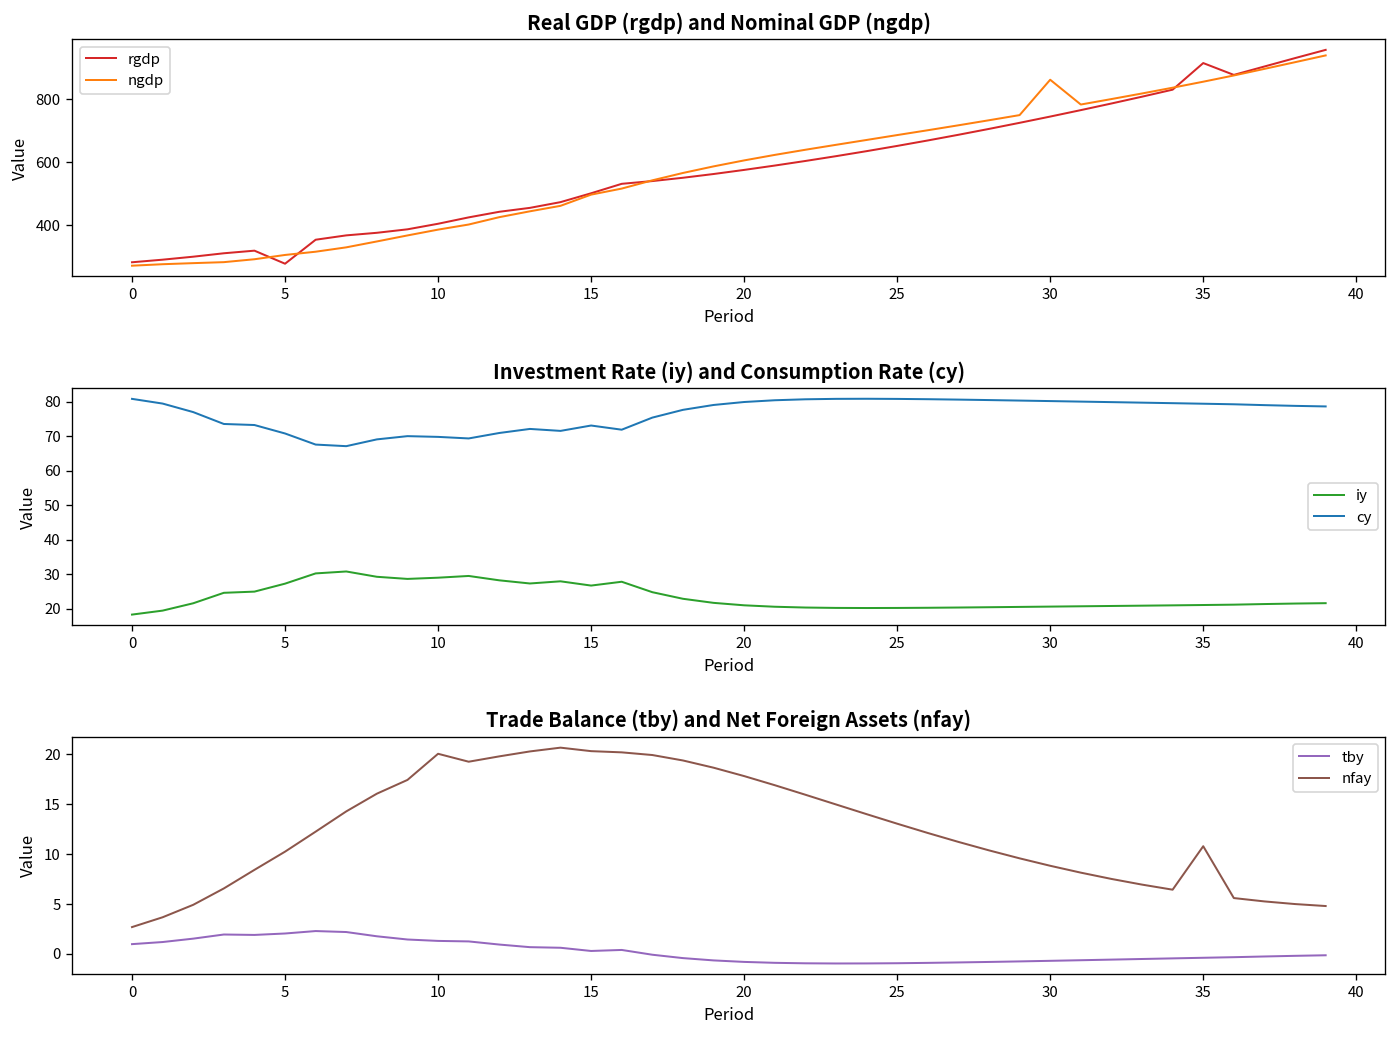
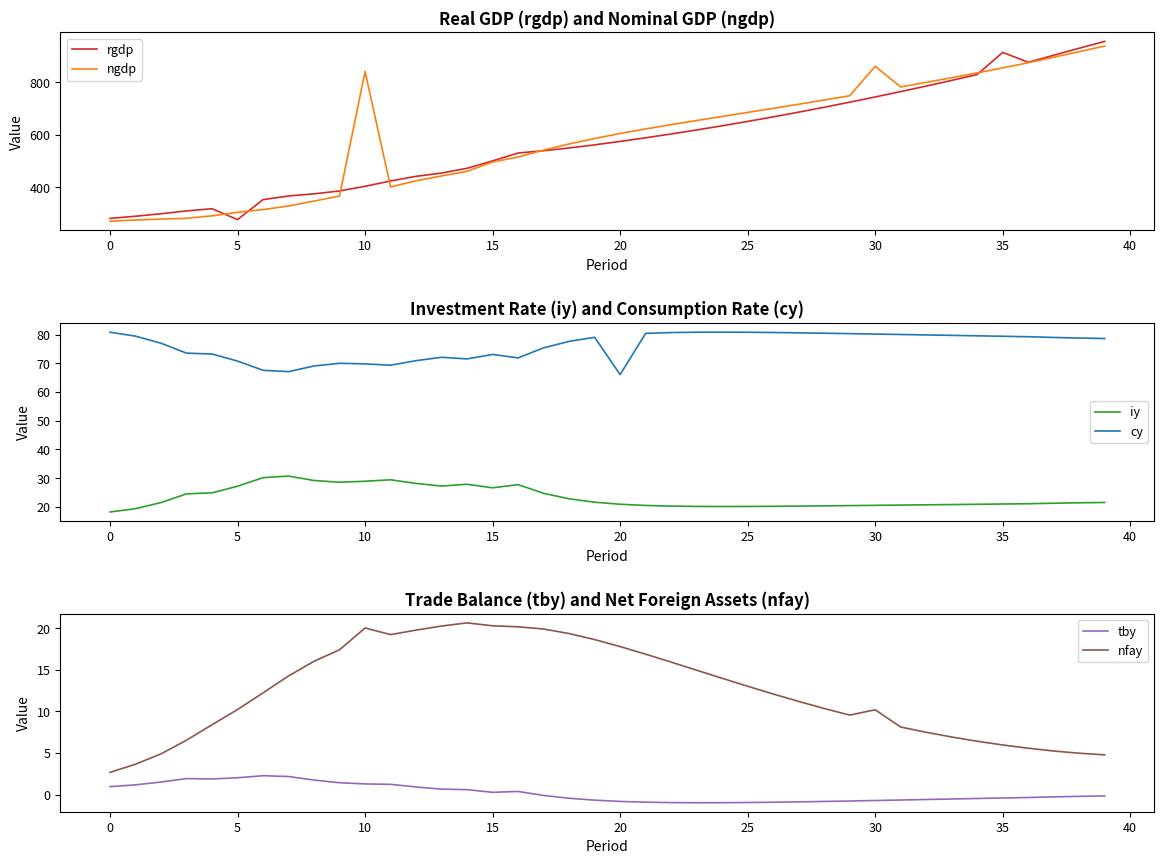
Real GDP (rgdp) and Nominal GDP (ngdp), ngdp, 10: 390 -> 840
Investment Rate (iy) and Consumption Rate (cy), cy, 20: 80 -> 66
Trade Balance (tby) and Net Foreign Assets (nfay), nfay, 30: 9 -> 10
Trade Balance (tby) and Net Foreign Assets (nfay), nfay, 35: 11 -> 6
